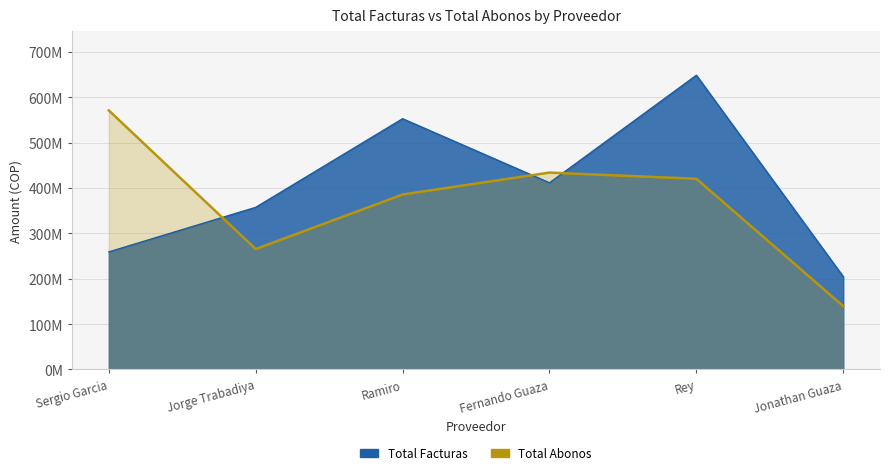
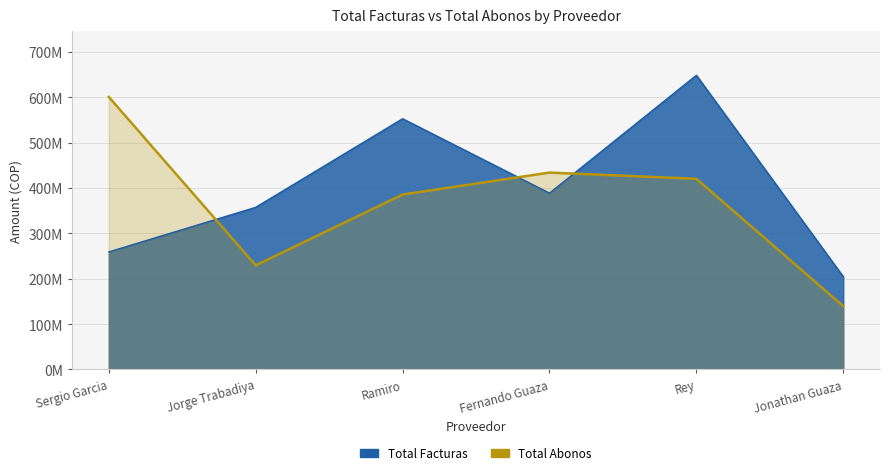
Total Abonos, Sergio Garcia: 570000000 -> 600000000
Total Abonos, Jorge Trabadiya: 270000000 -> 230000000
Total Facturas, Fernando Guaza: 410000000 -> 390000000
